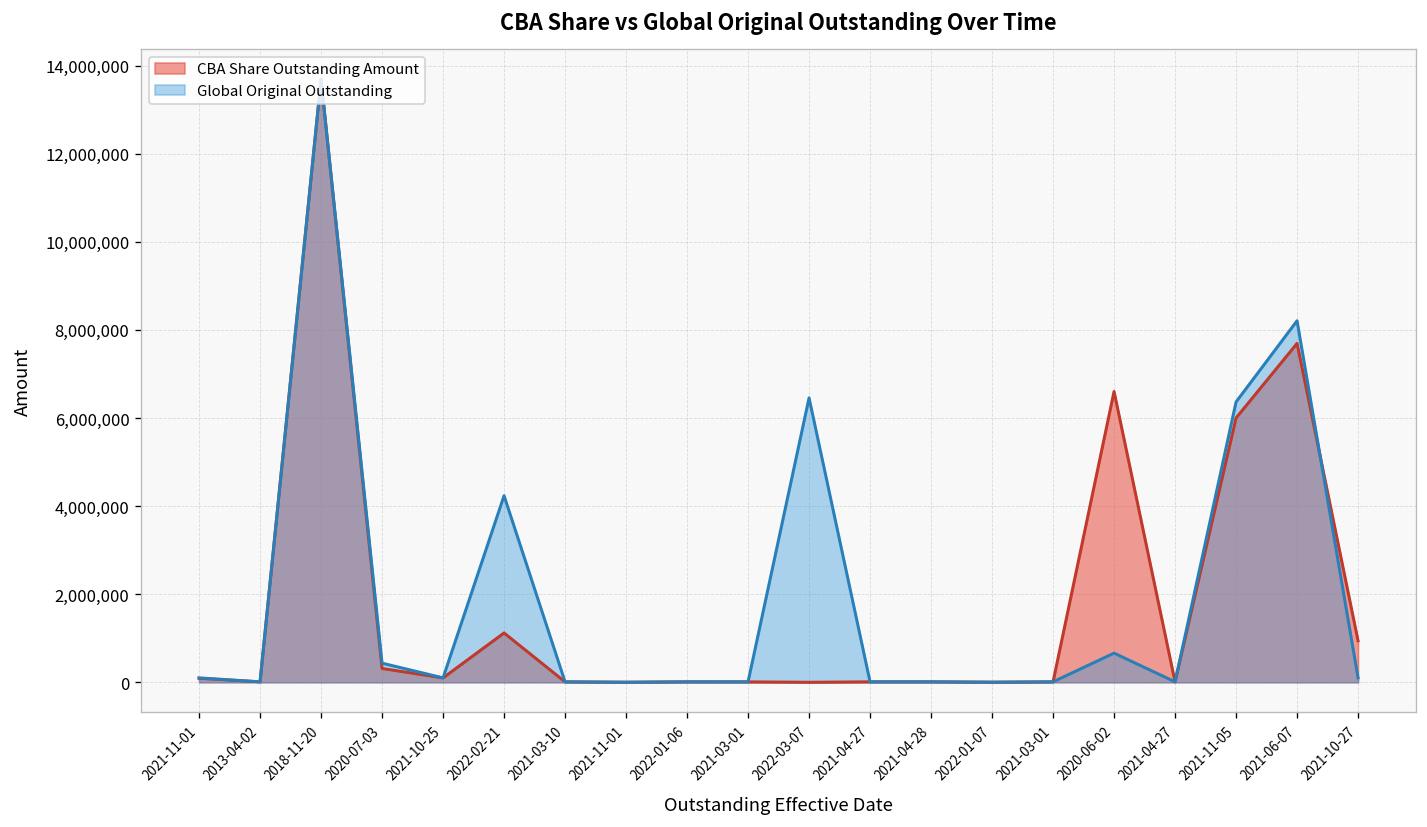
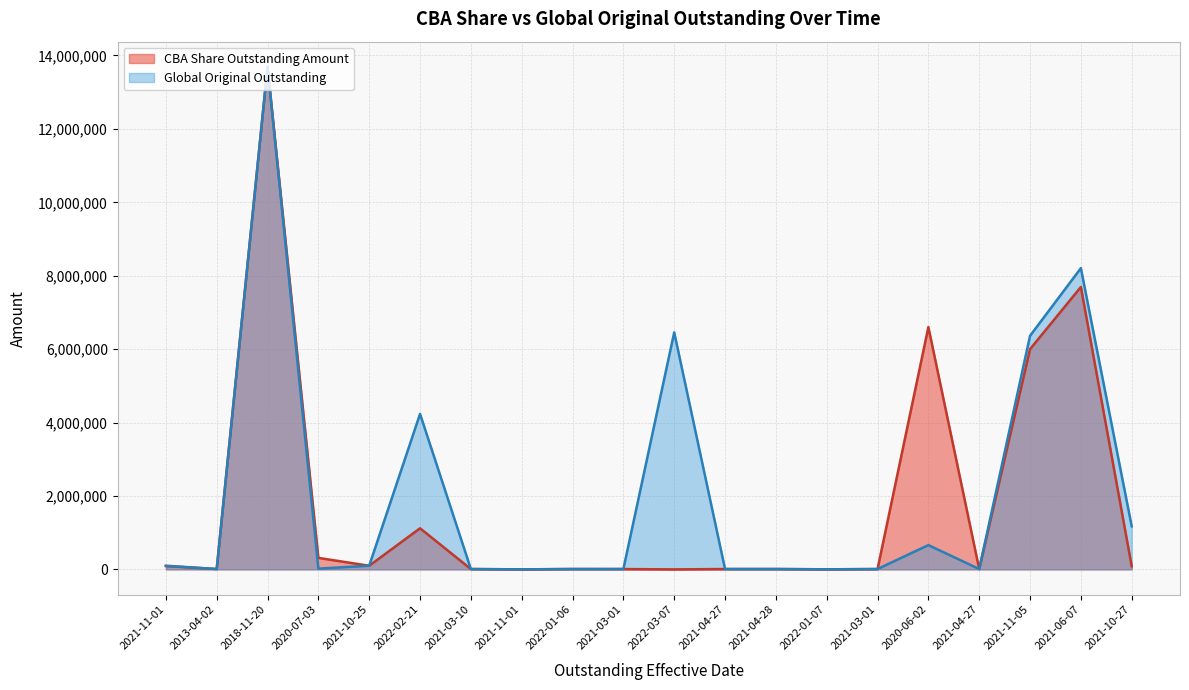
Global Original Outstanding, 2020-07-03: 400,000 -> 0
CBA Share Outstanding Amount, 2021-10-27: 900,000 -> 100,000
Global Original Outstanding, 2021-10-27: 100,000 -> 1,200,000
